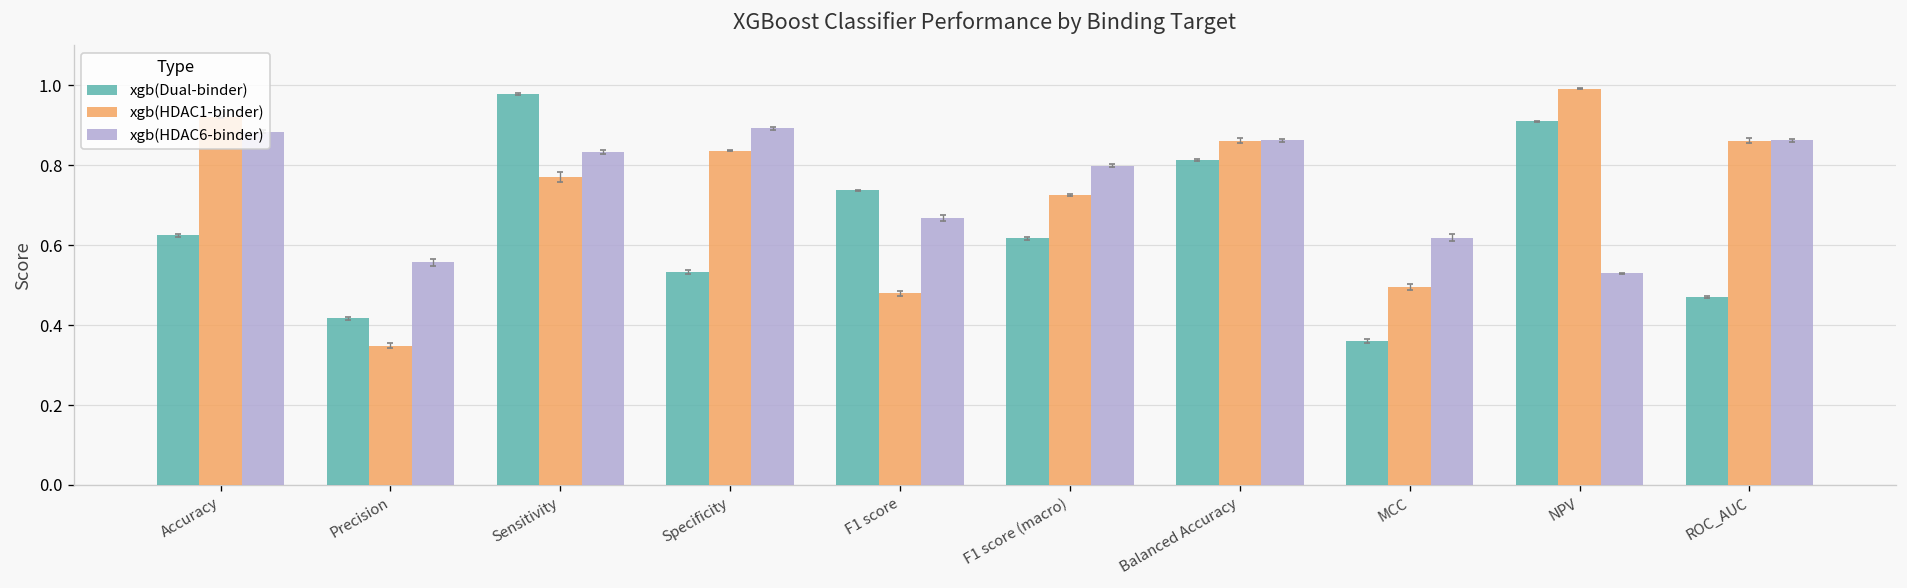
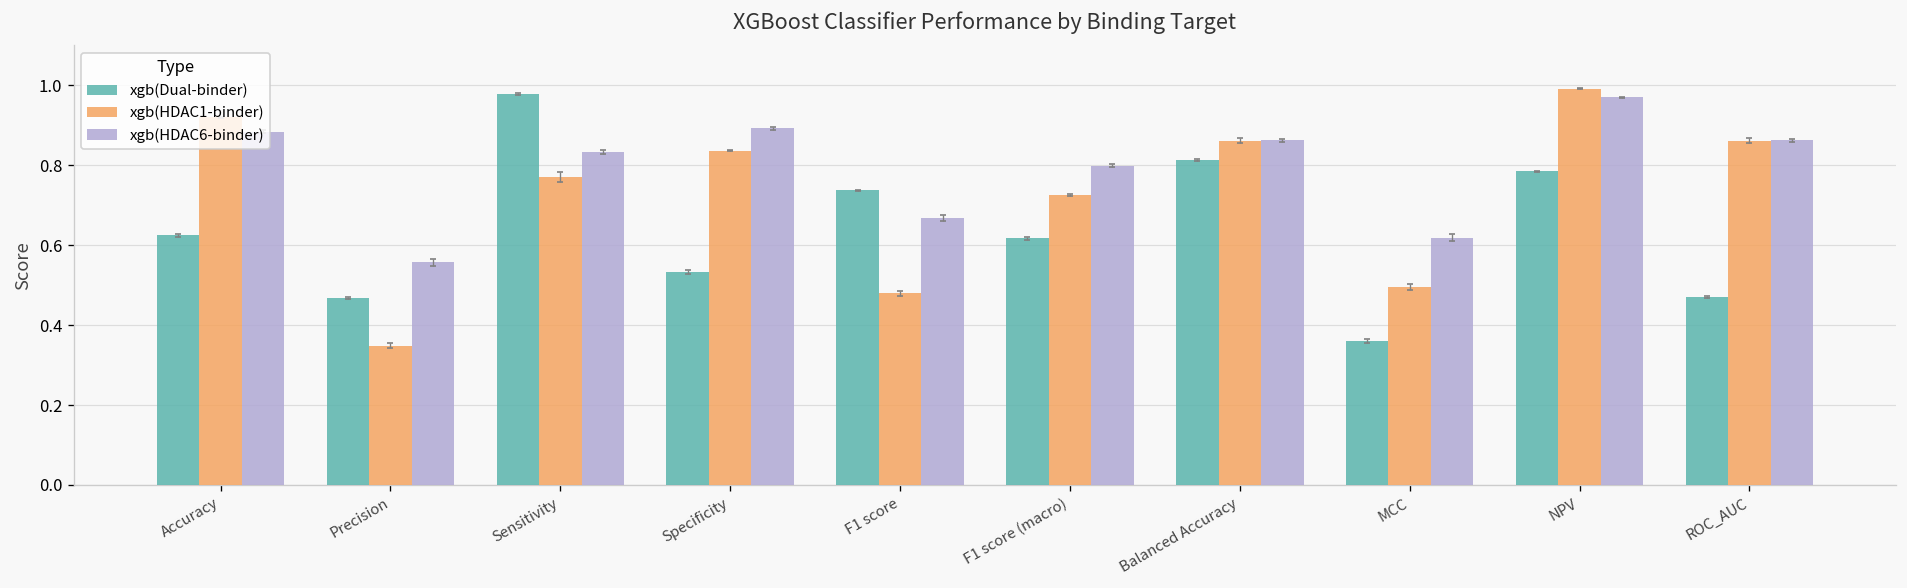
xgb(Dual-binder), Precision: 0.42 -> 0.47
xgb(Dual-binder), NPV: 0.91 -> 0.79
xgb(HDAC6-binder), NPV: 0.53 -> 0.97
